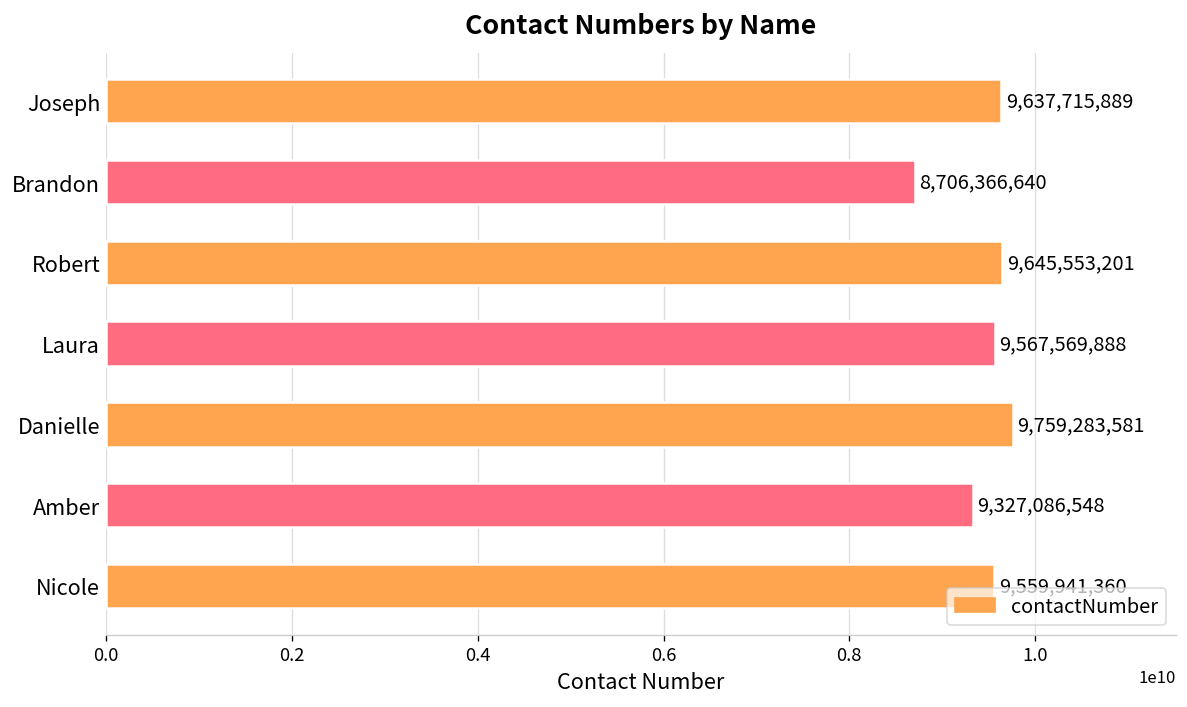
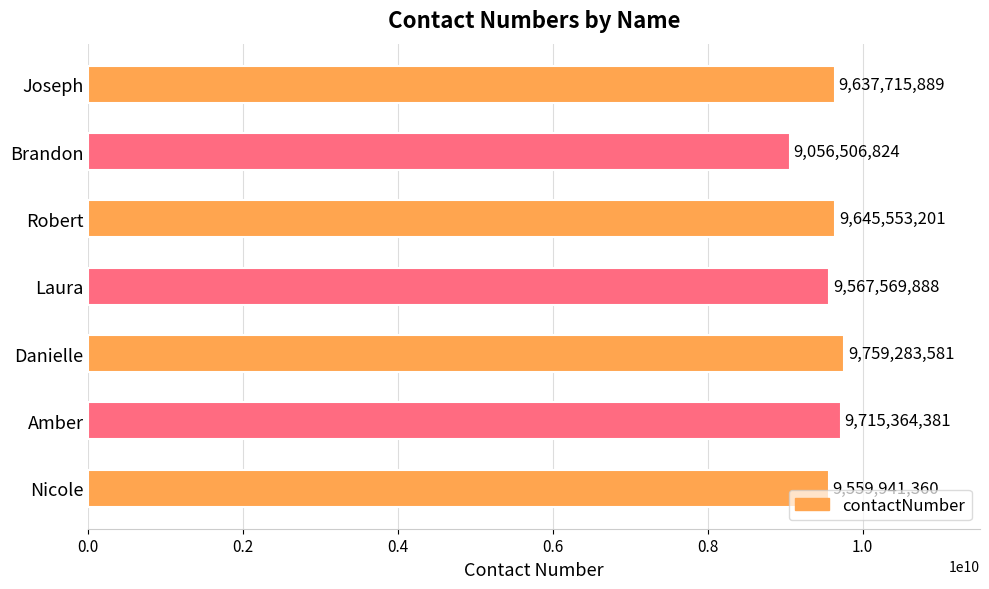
Brandon: 8,706,366,640 -> 9,056,506,824
Amber: 9,327,086,548 -> 9,715,364,381
